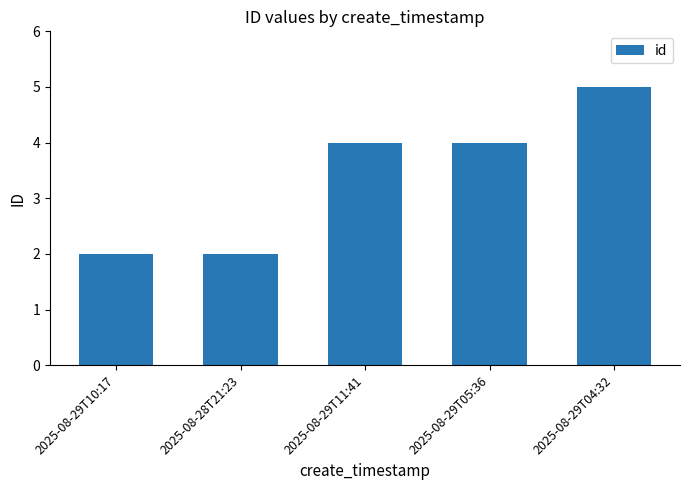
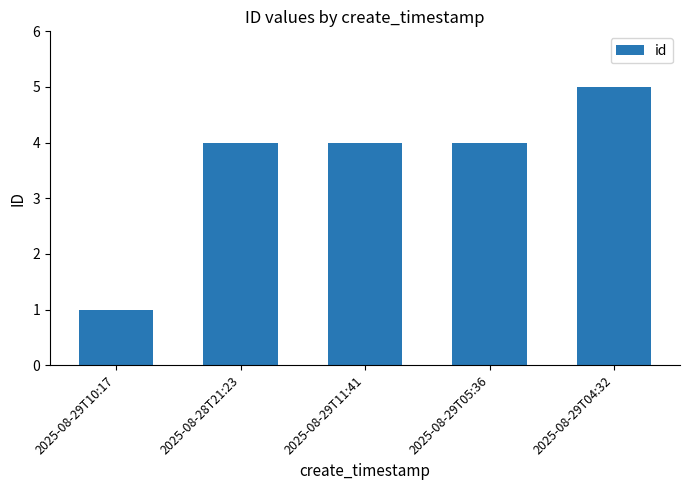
2025-08-29T10:17: 2 -> 1
2025-08-28T21:23: 2 -> 4
